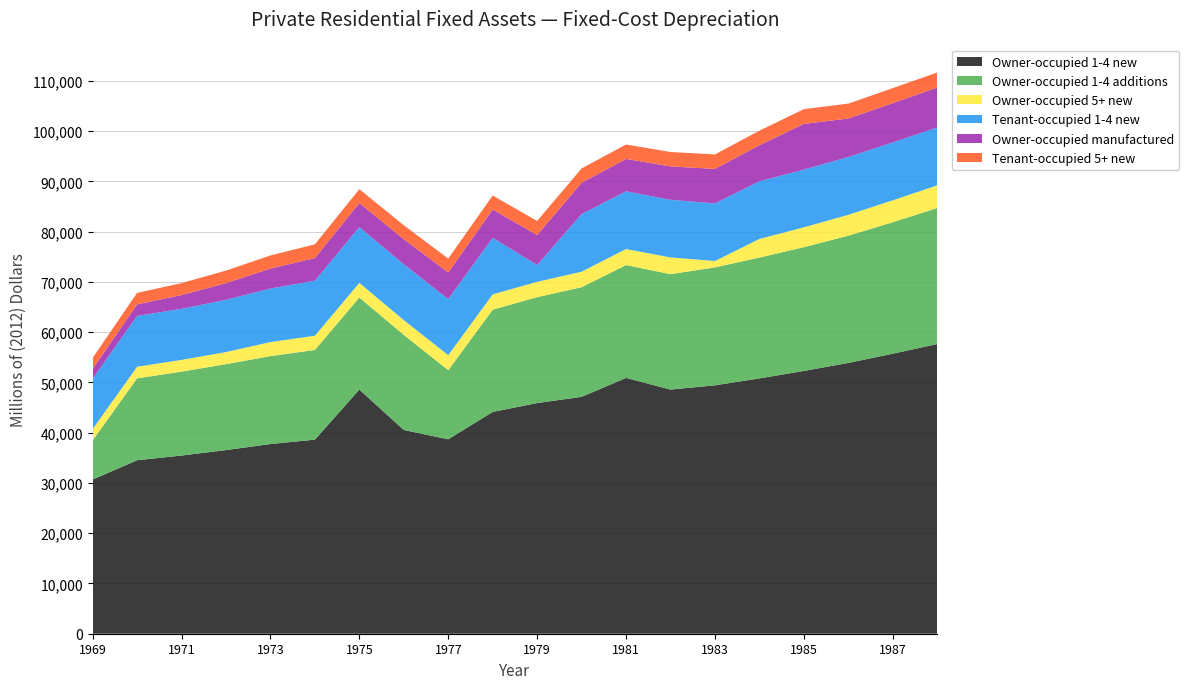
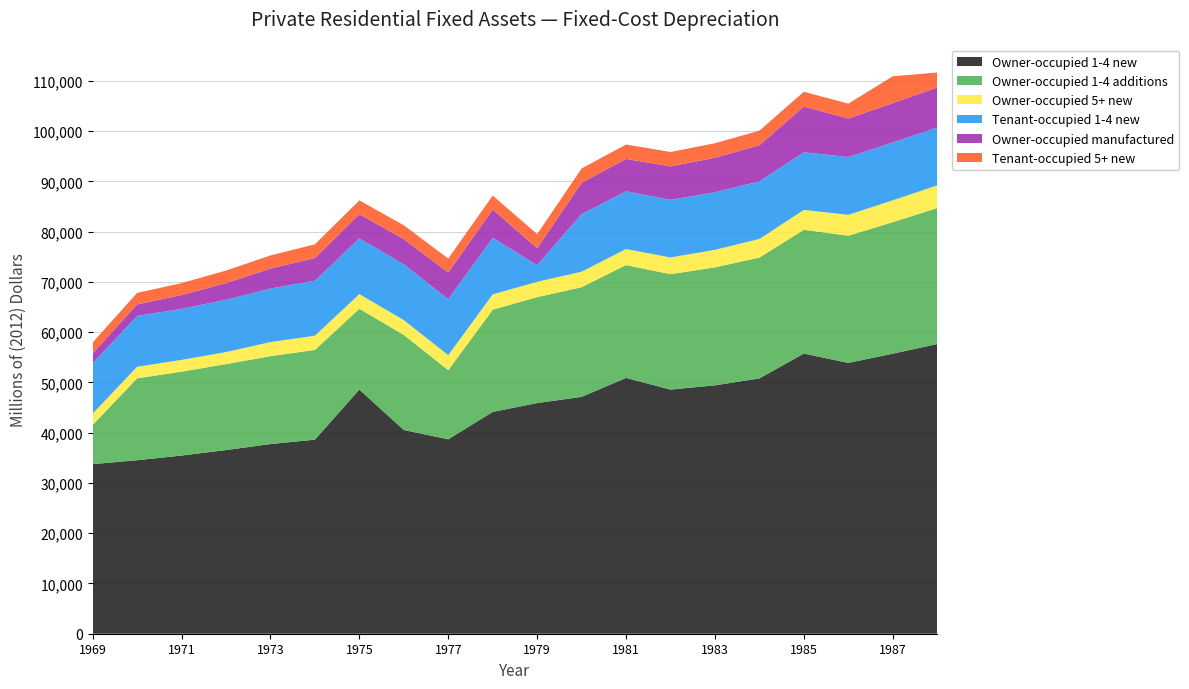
Owner-occupied 1-4 new, 1969: 31,000 -> 34,000
Owner-occupied 1-4 additions, 1975: 18,000 -> 16,000
Owner-occupied manufactured, 1979: 6,000 -> 3,000
Owner-occupied 5+ new, 1983: 1,000 -> 3,000
Owner-occupied 1-4 new, 1985: 52,000 -> 56,000
Tenant-occupied 5+ new, 1987: 3,000 -> 5,000
